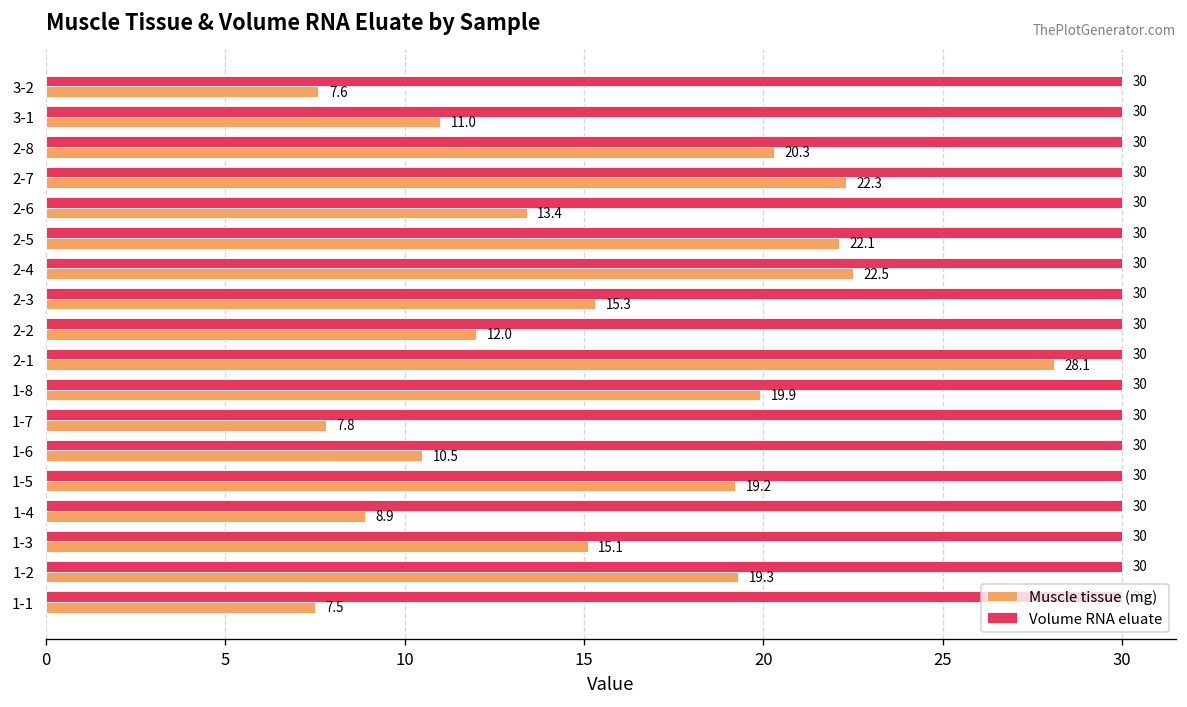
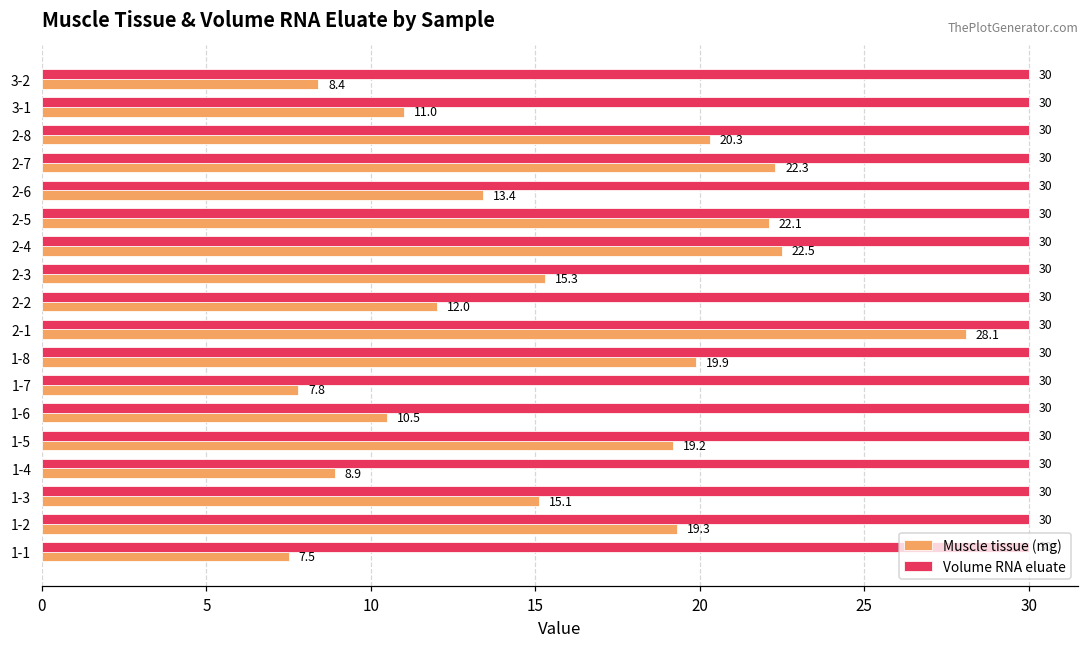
Muscle tissue (mg), 3-2: 7.6 -> 8.4
